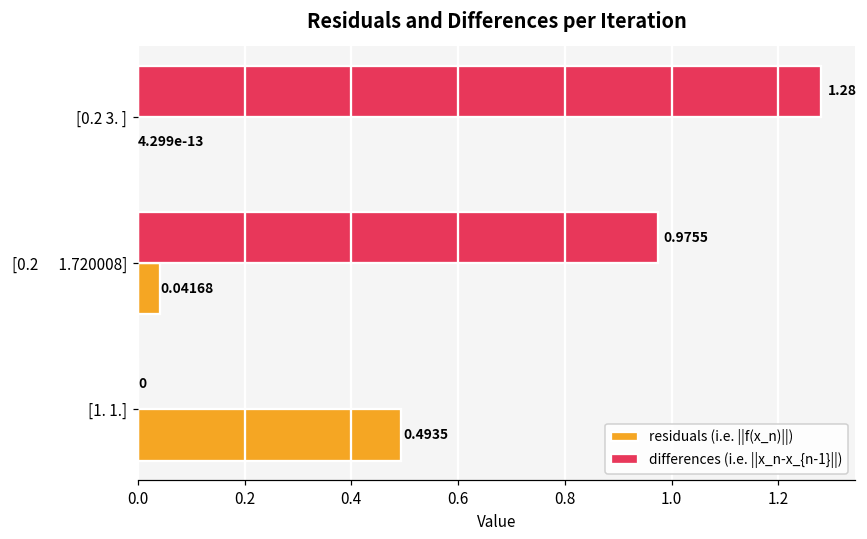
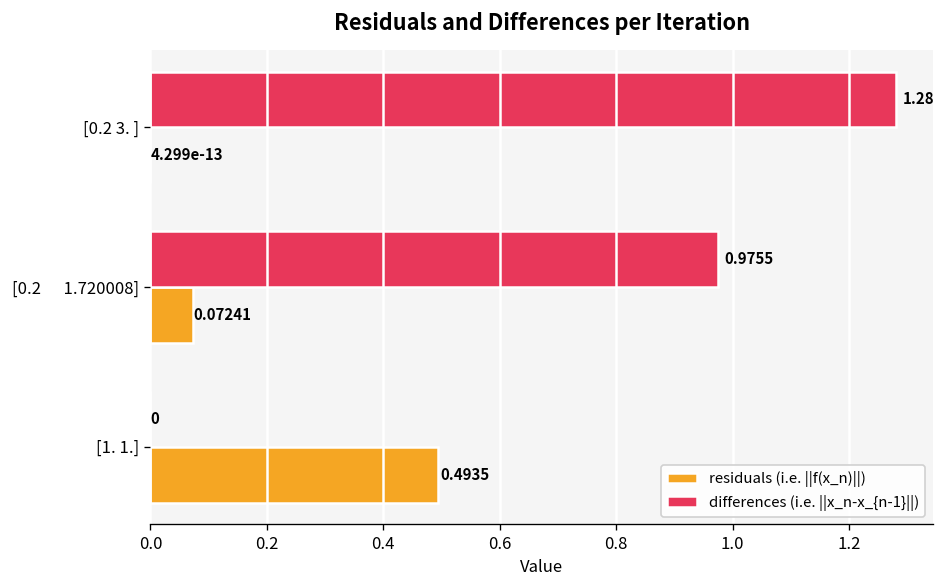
residuals (i.e. ||f(x_n)||), [0.2 1.720008]: 0.04168 -> 0.07241
